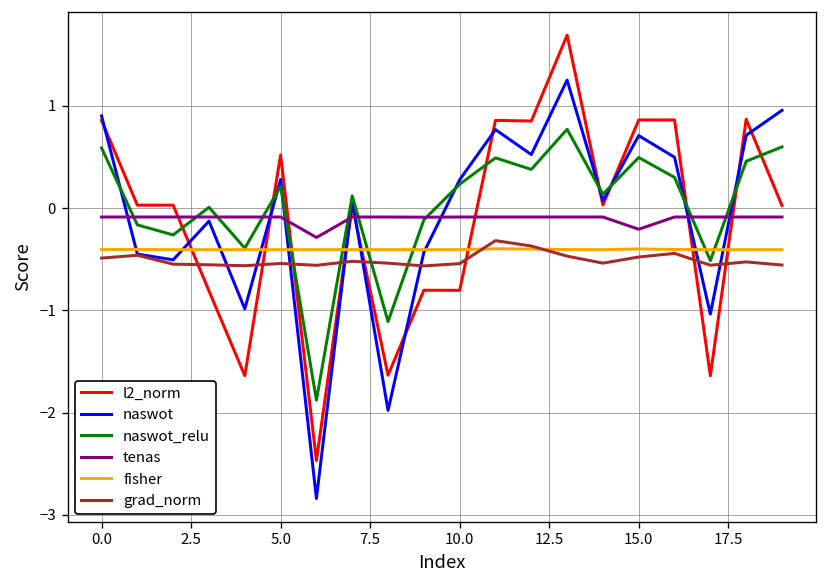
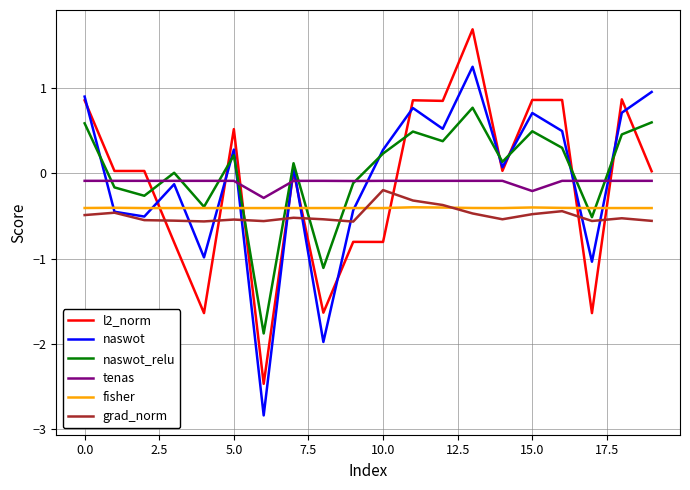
grad_norm, 10.0: -0.5 -> -0.2
